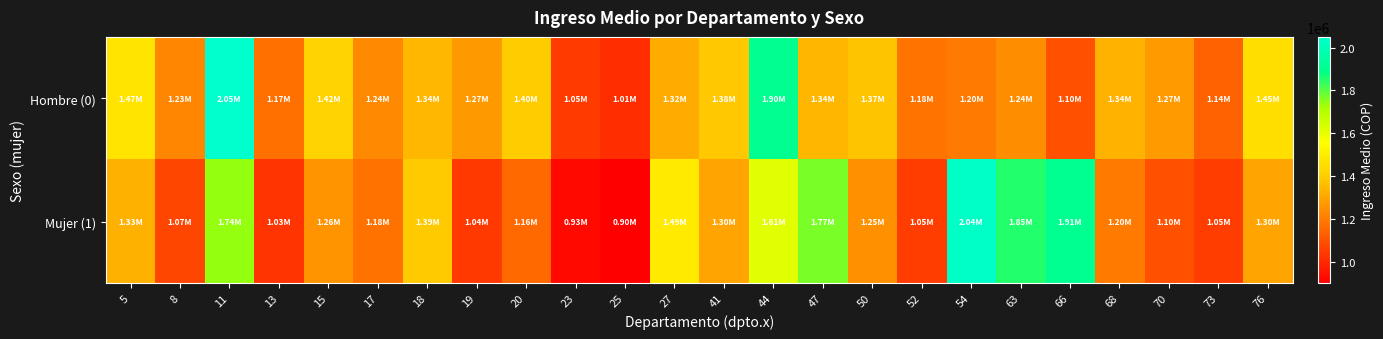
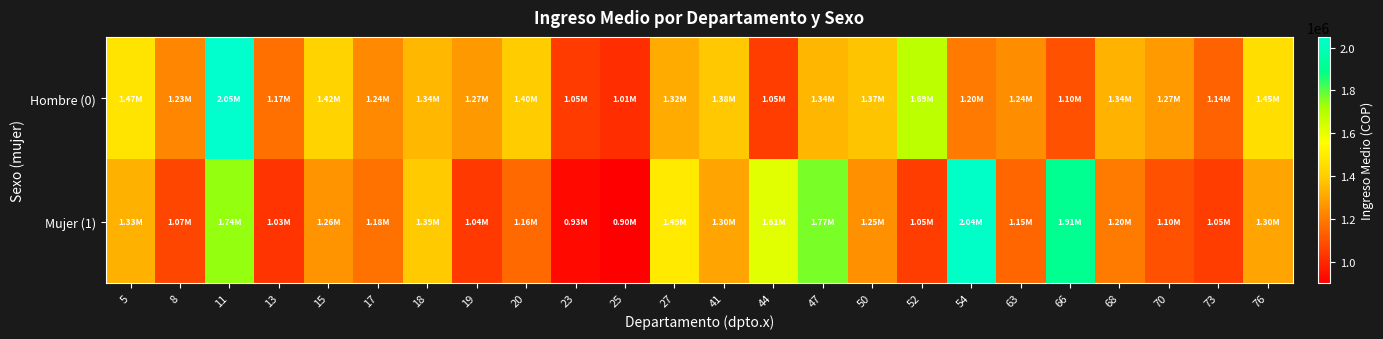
Hombre (0), 44: 1.90M -> 1.05M
Hombre (0), 52: 1.18M -> 1.69M
Mujer (1), 63: 1.85M -> 1.15M
